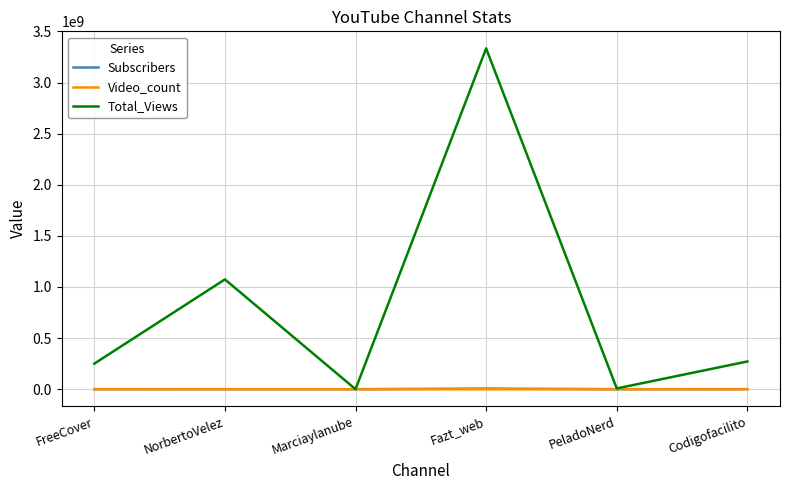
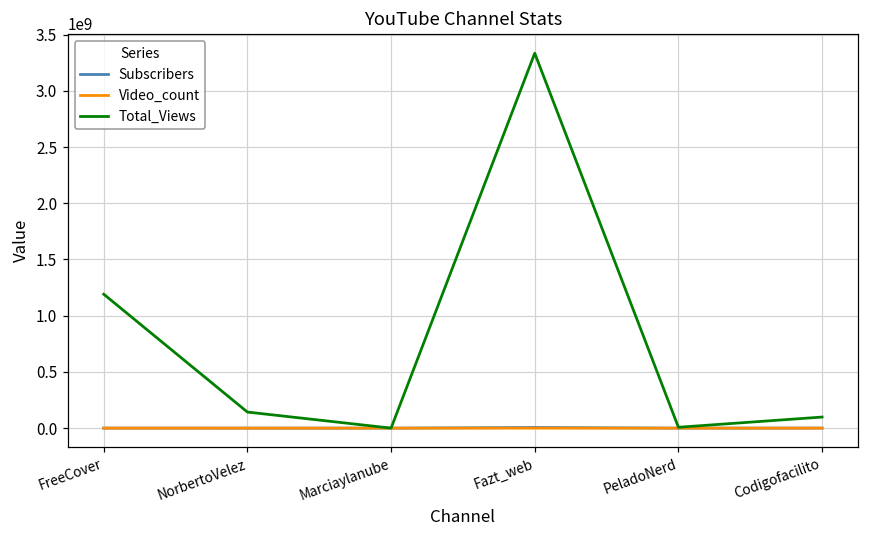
Total_Views, FreeCover: 250000000 -> 1190000000
Total_Views, NorbertoVelez: 1070000000 -> 140000000
Total_Views, Codigofacilito: 270000000 -> 100000000
